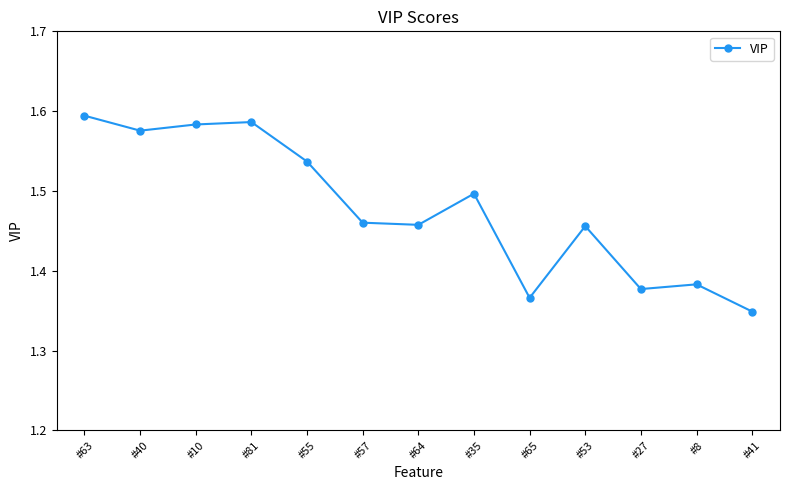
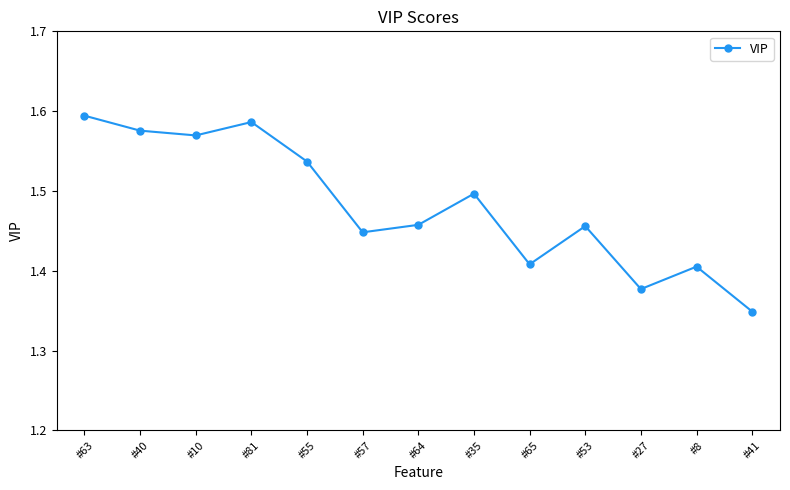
#10: 1.58 -> 1.57
#57: 1.46 -> 1.45
#65: 1.37 -> 1.41
#8: 1.38 -> 1.41
